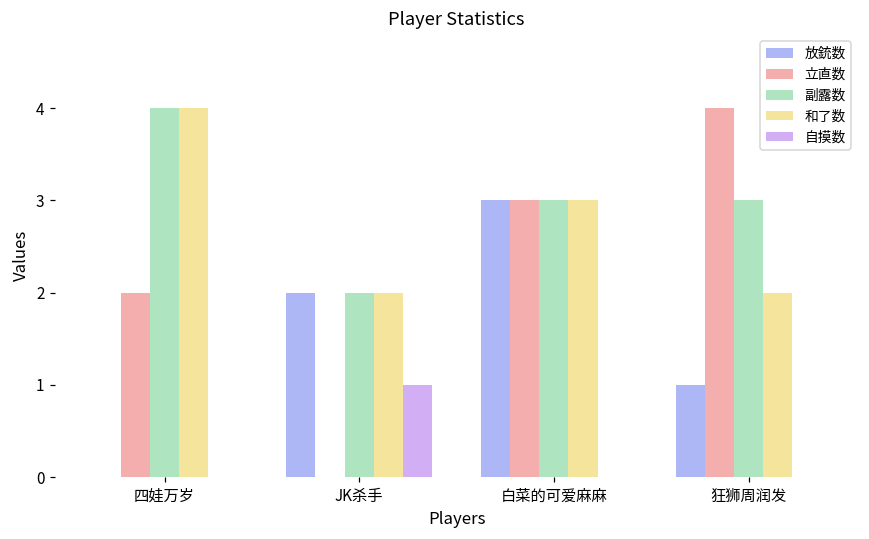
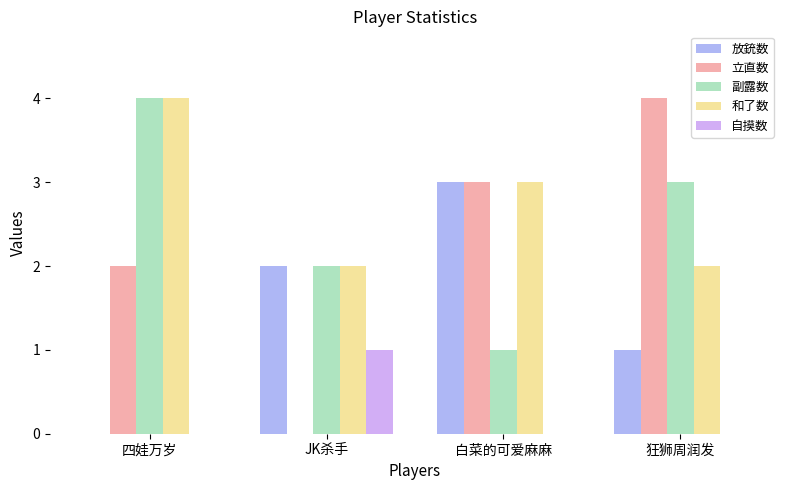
副露数, 白菜的可爱麻麻: 3 -> 1
